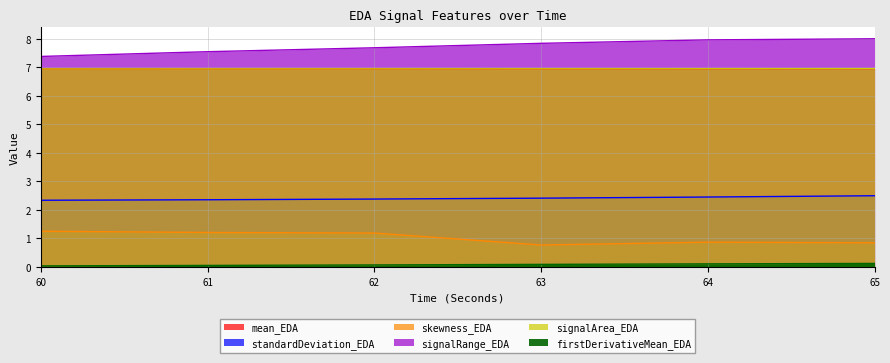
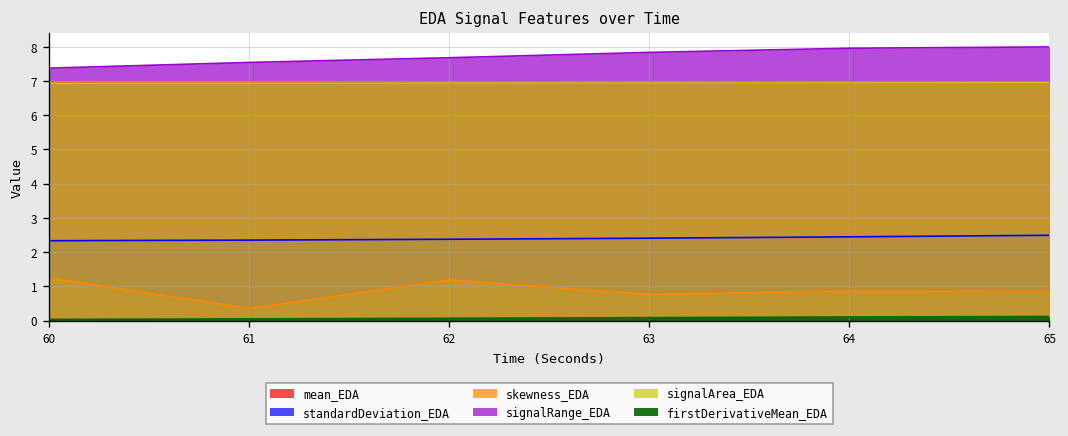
skewness_EDA, 61: 1.2 -> 0.4
